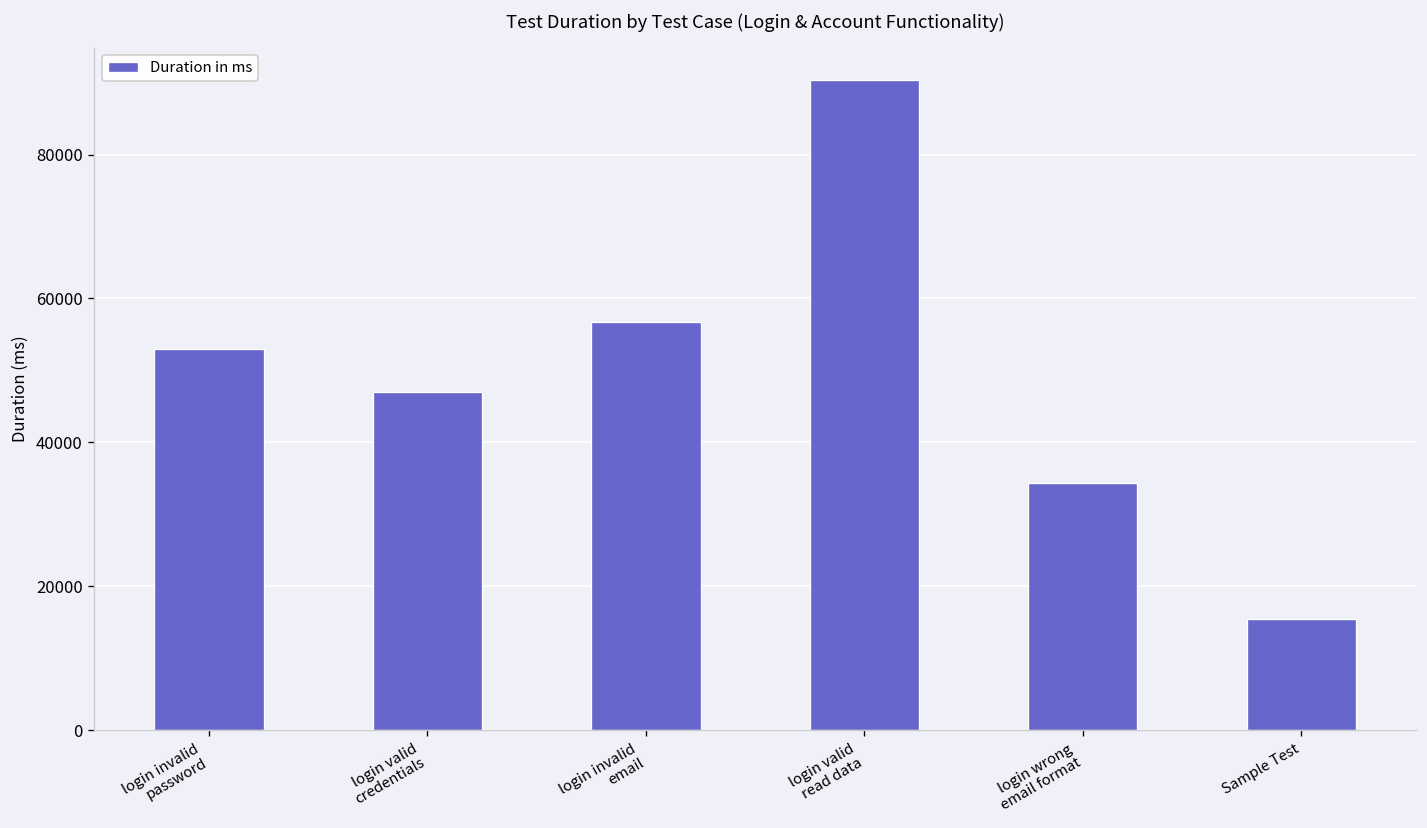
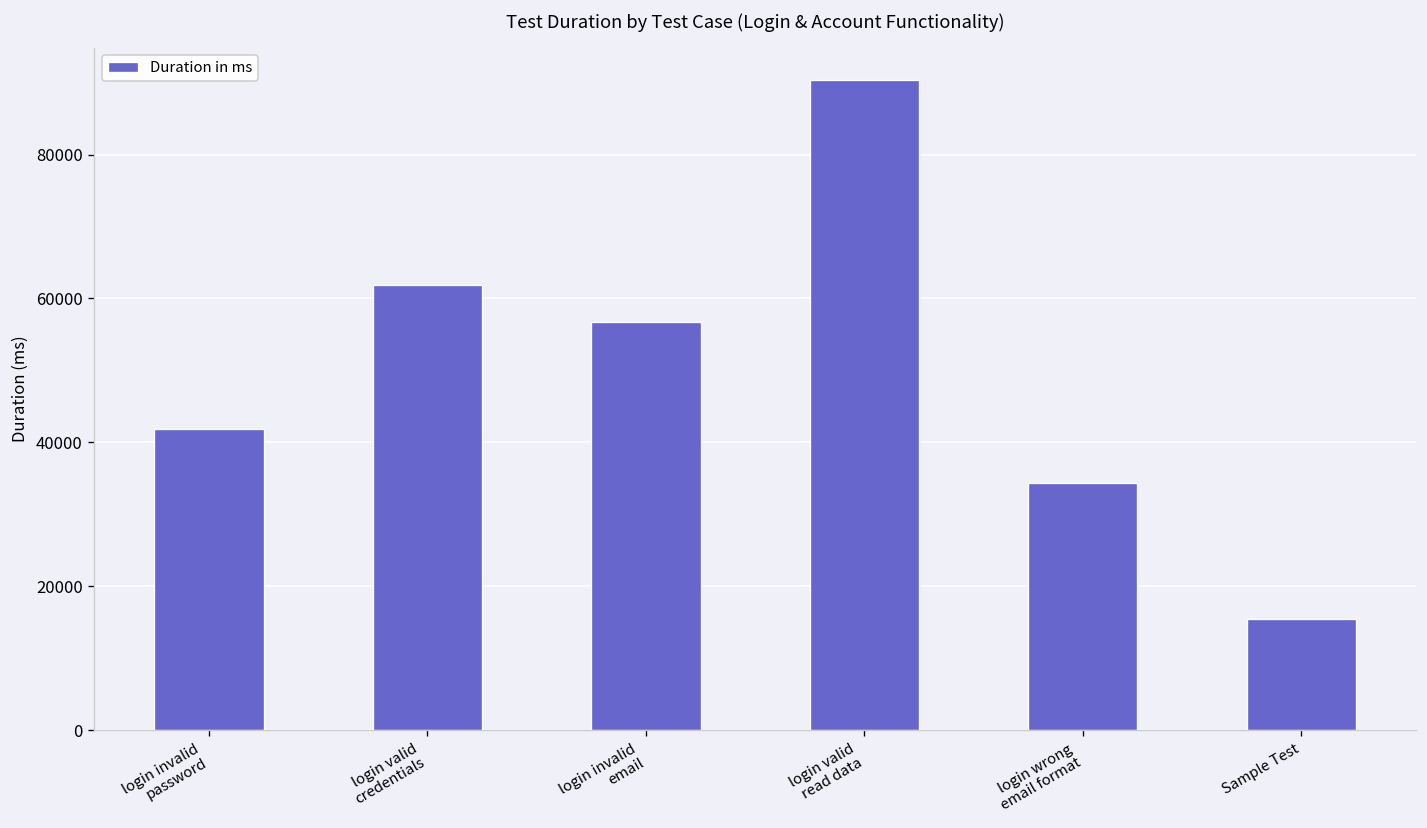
login invalid password: 53000 -> 42000
login valid credentials: 47000 -> 62000
